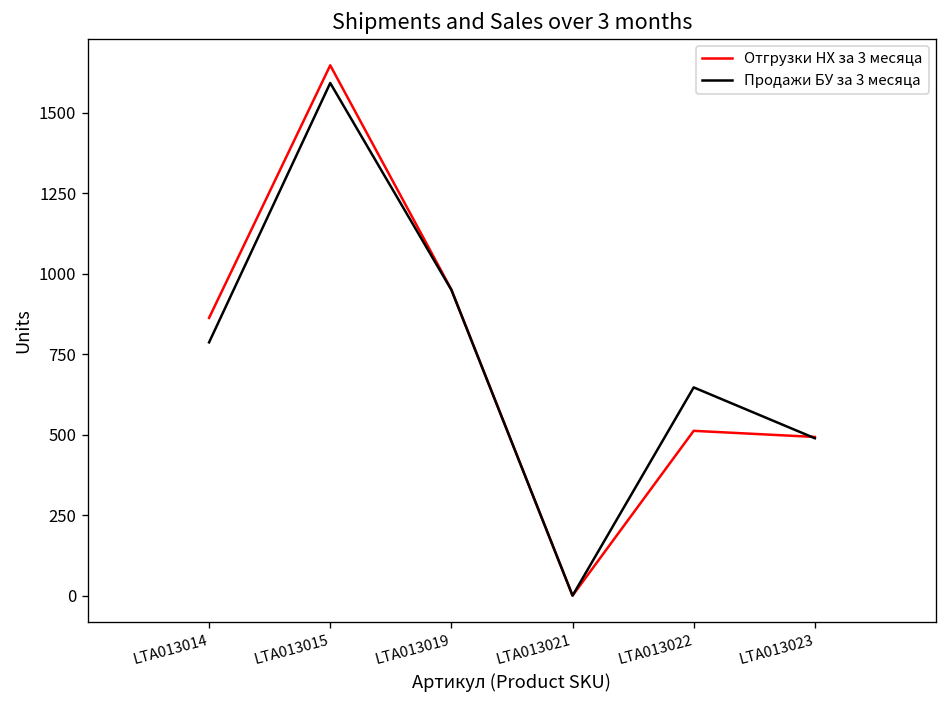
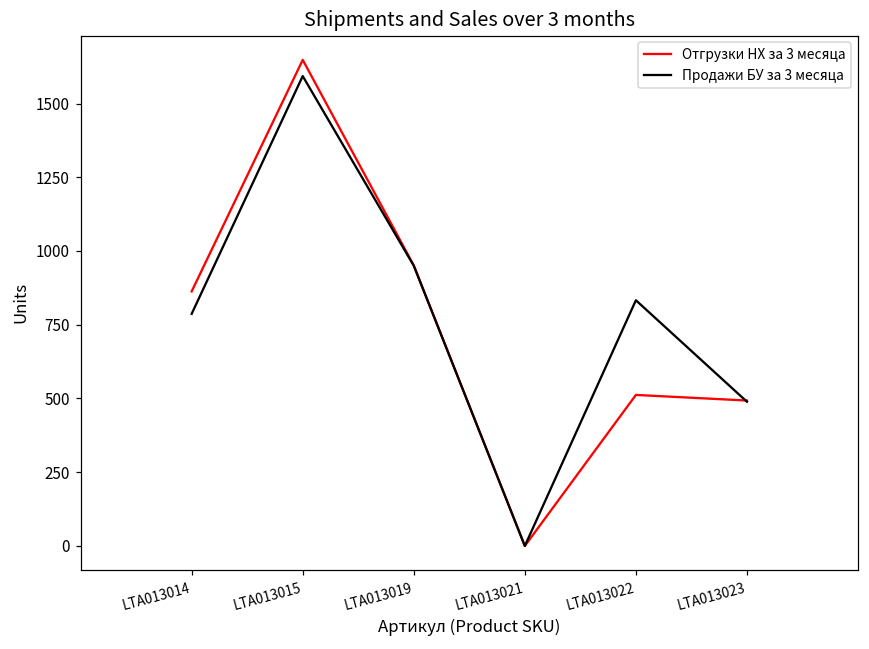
Продажи БУ за 3 месяца, LTA013022: 650 -> 830
